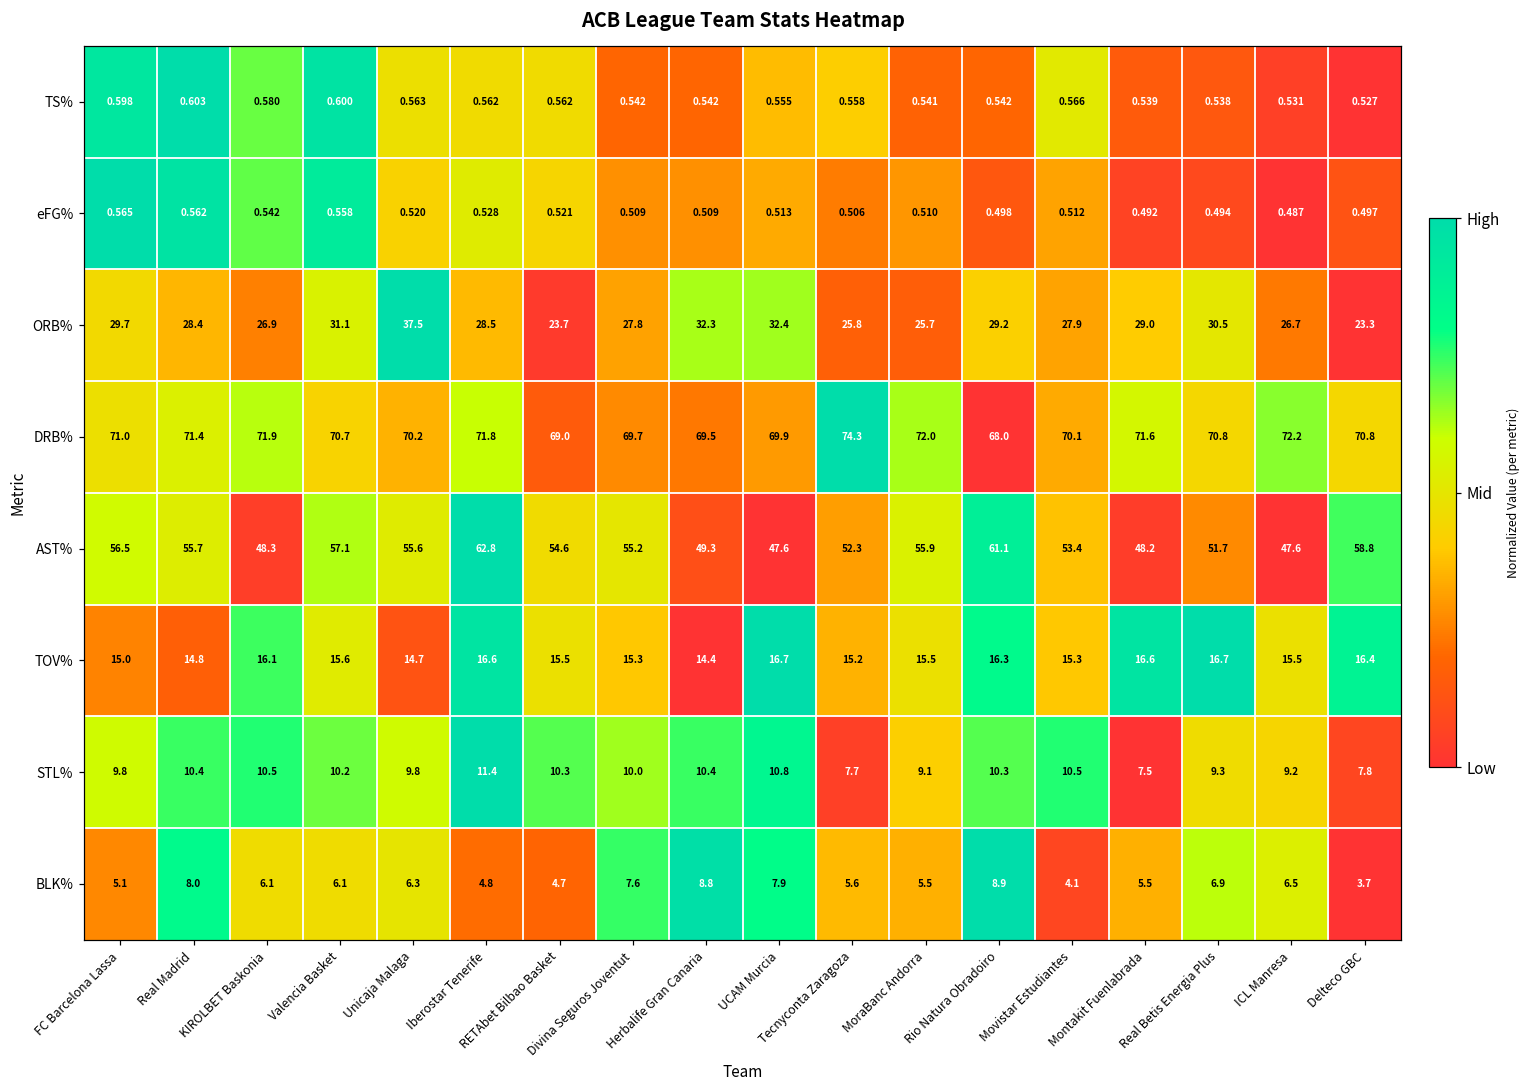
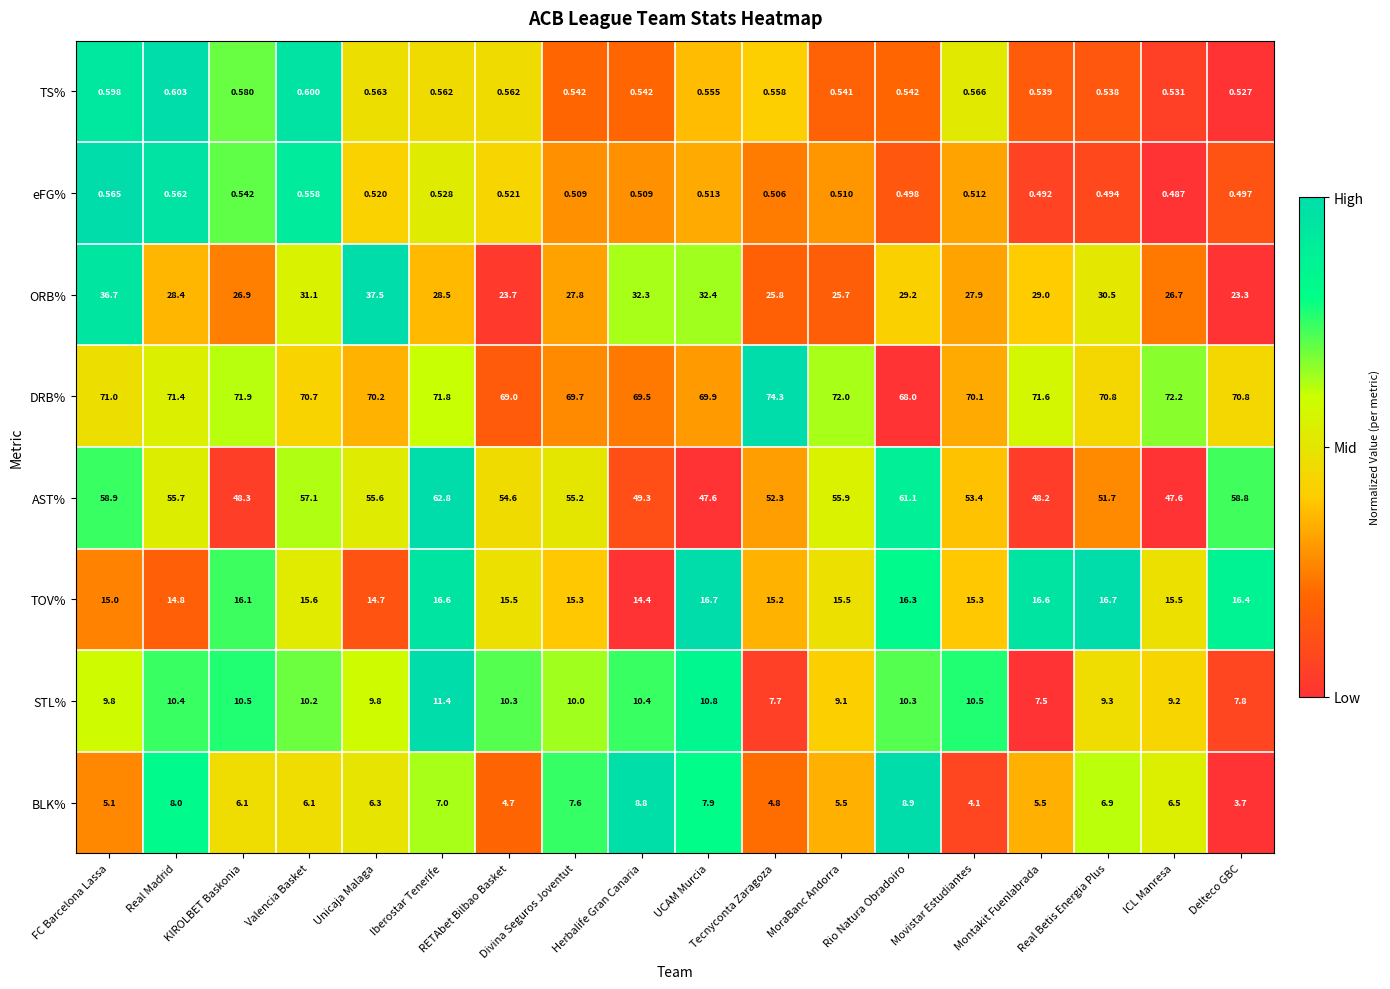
ORB%, FC Barcelona Lassa: 29.7 -> 36.7
AST%, FC Barcelona Lassa: 56.5 -> 58.9
BLK%, Iberostar Tenerife: 4.8 -> 7.0
BLK%, Tecnyconta Zaragoza: 5.6 -> 4.8
